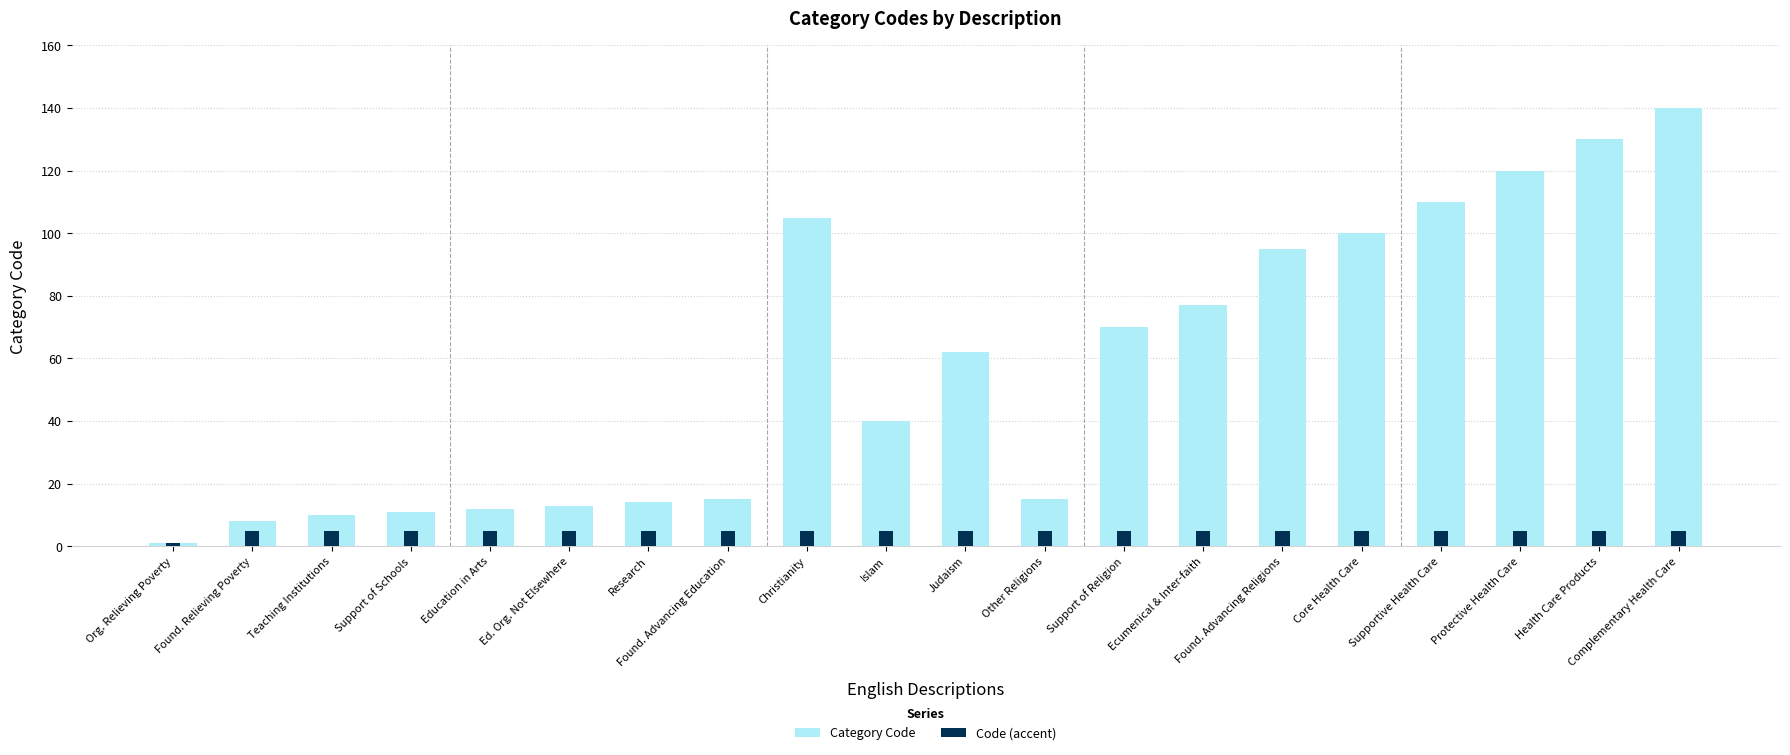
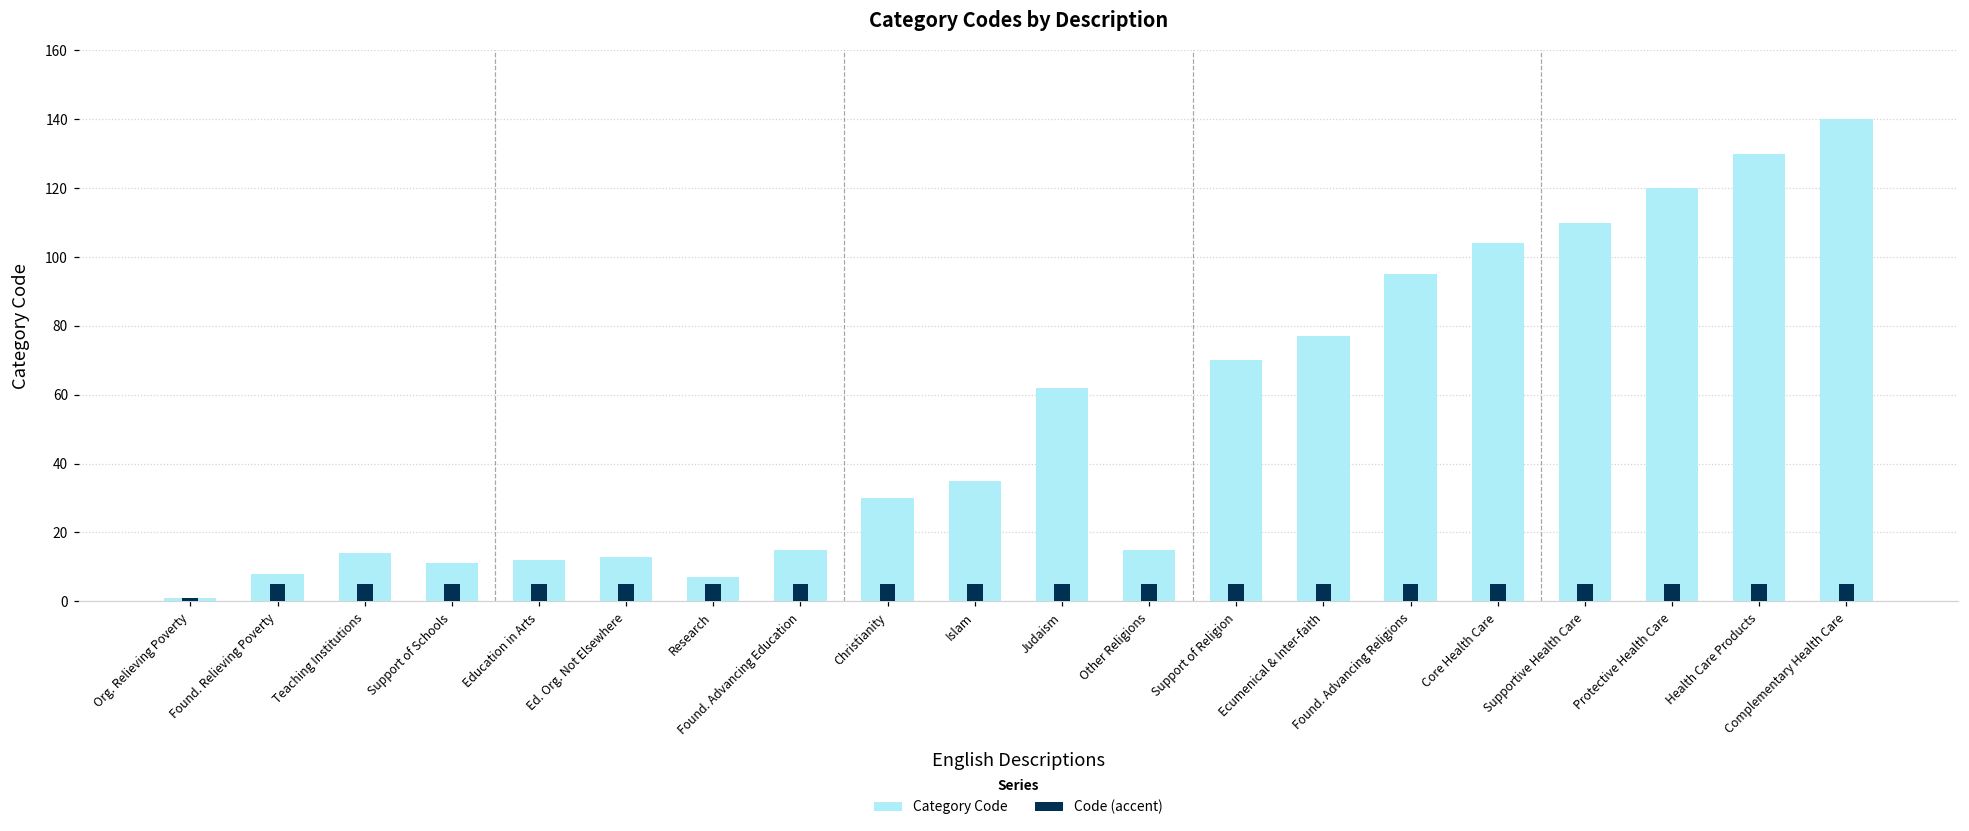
Category Code, Teaching Institutions: 10 -> 14
Category Code, Research: 14 -> 7
Category Code, Christianity: 105 -> 30
Category Code, Islam: 40 -> 35
Category Code, Core Health Care: 100 -> 104
